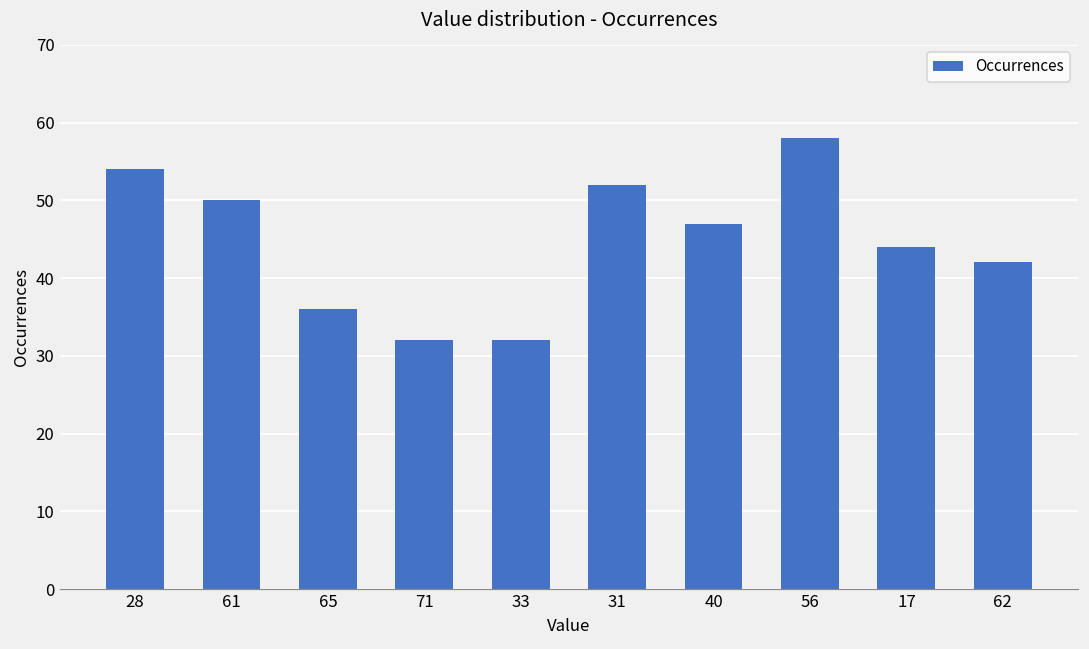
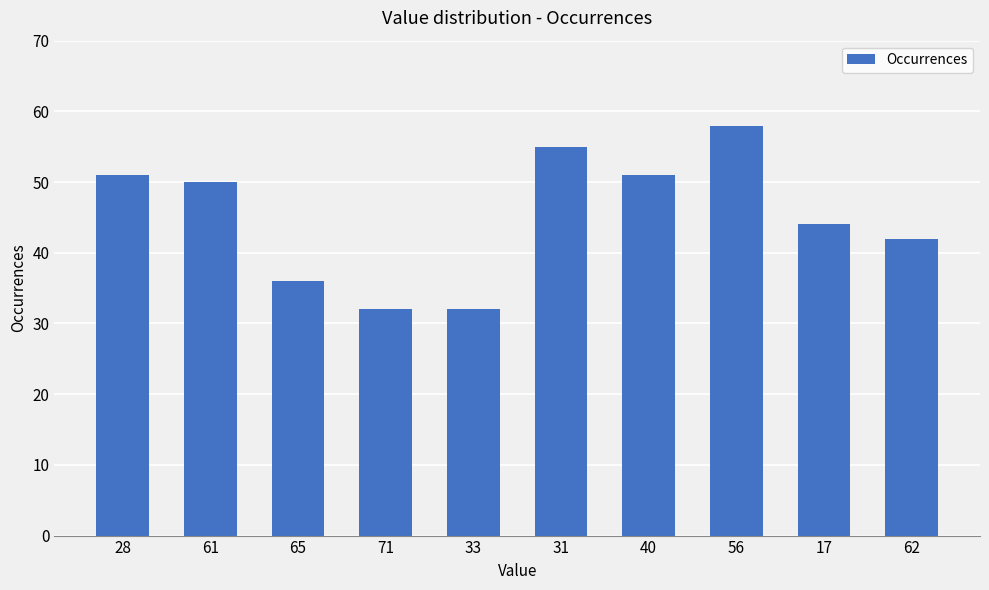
28: 54 -> 51
31: 52 -> 55
40: 47 -> 51
